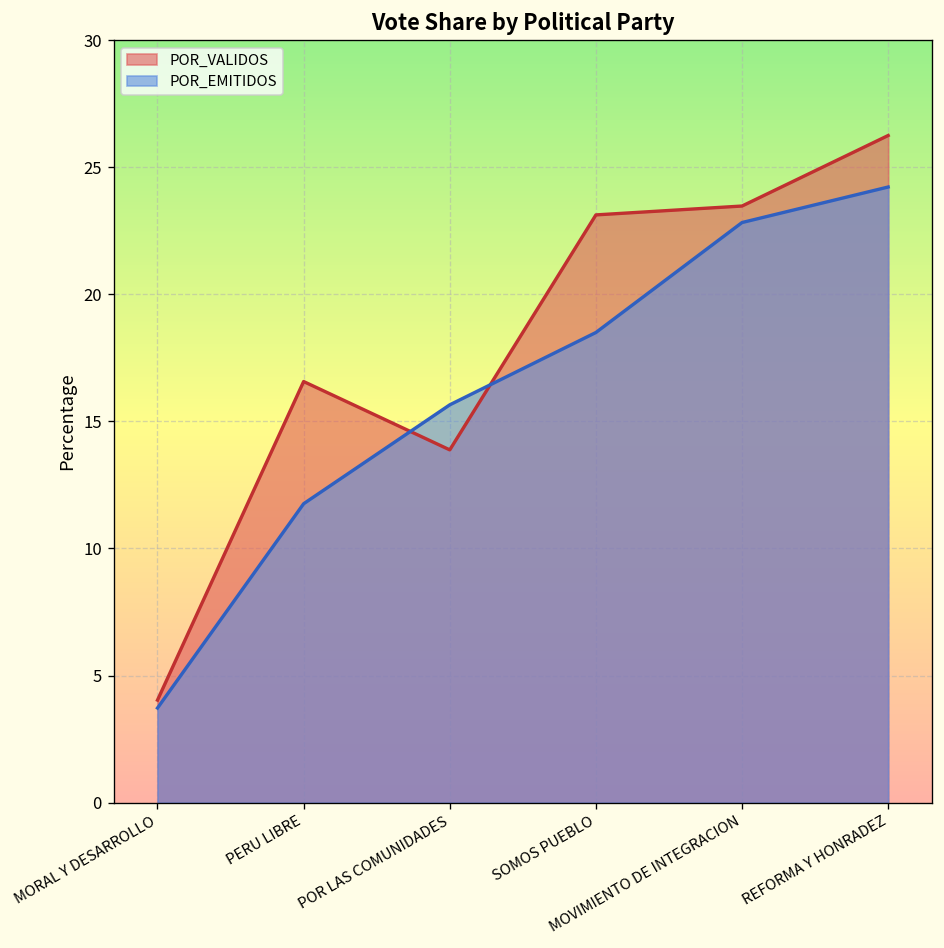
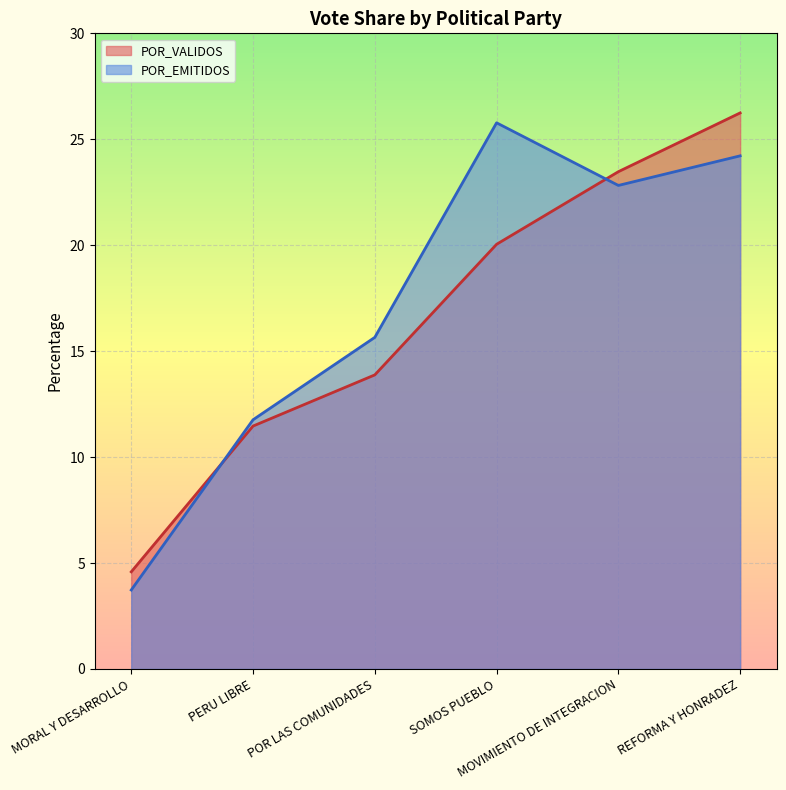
POR_VALIDOS, MORAL Y DESARROLLO: 4.0 -> 4.6
POR_VALIDOS, PERU LIBRE: 16.6 -> 11.5
POR_VALIDOS, SOMOS PUEBLO: 23.1 -> 20.0
POR_EMITIDOS, SOMOS PUEBLO: 18.5 -> 25.8
